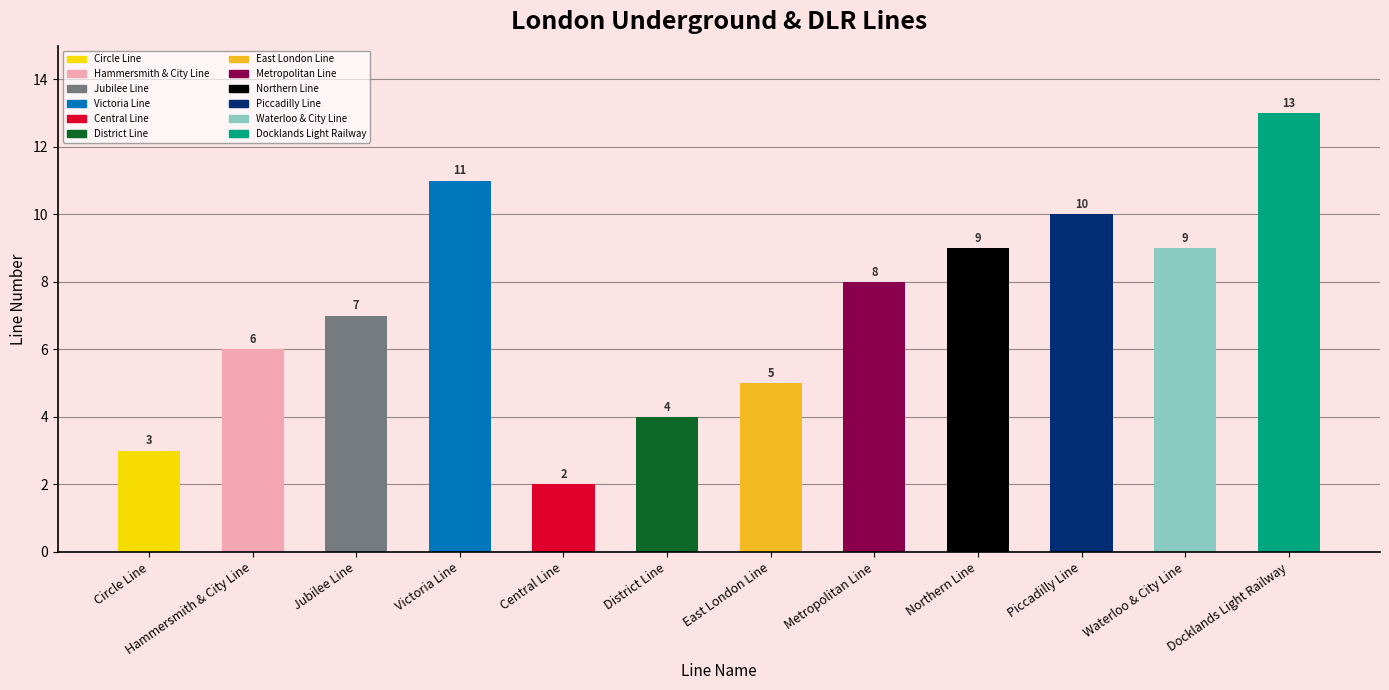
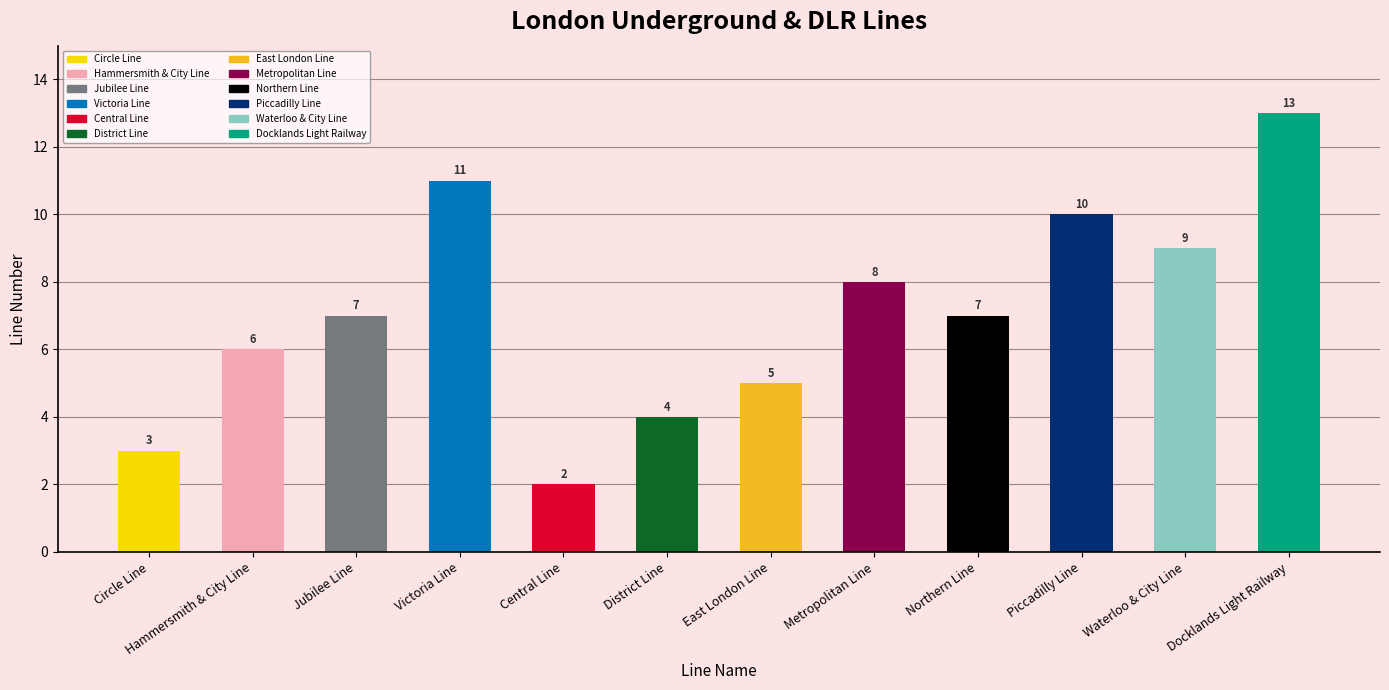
Northern Line: 9 -> 7
